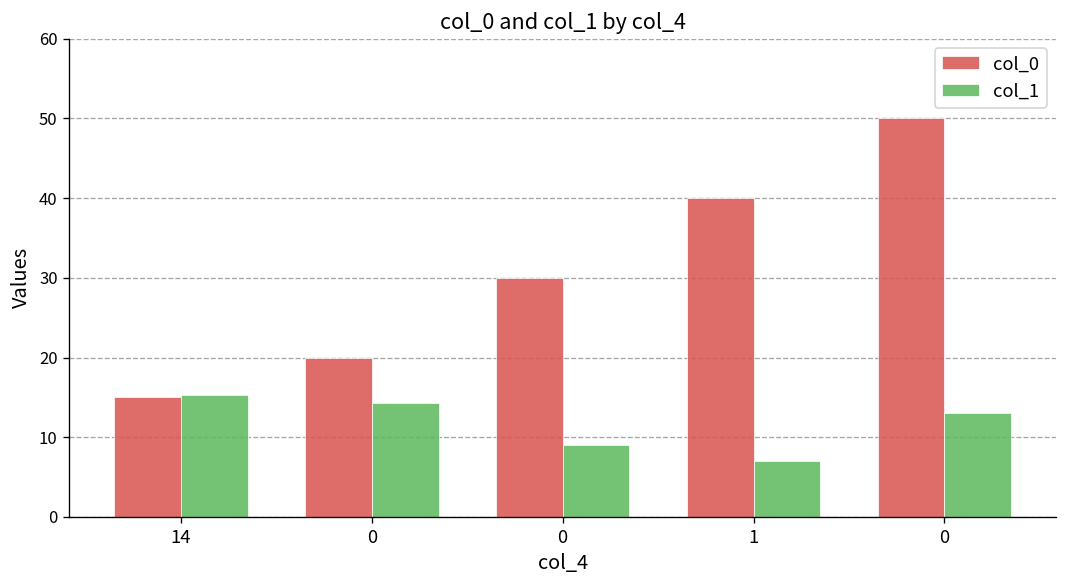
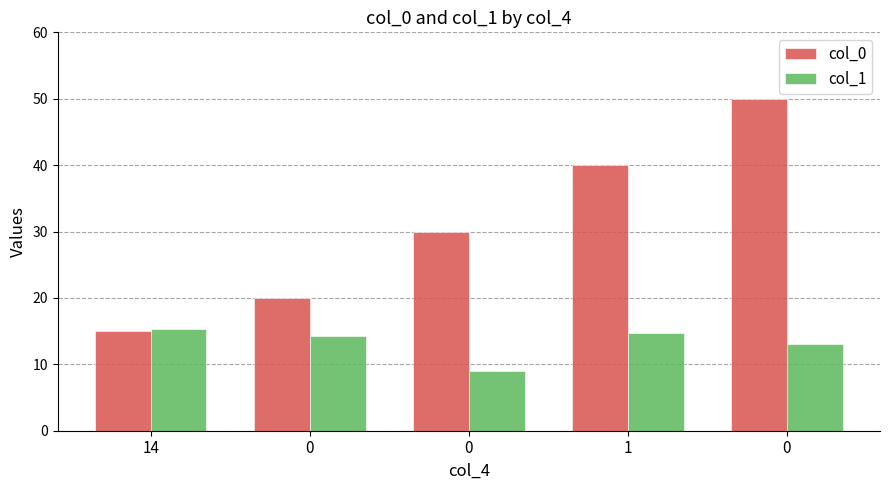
col_1, 1: 7 -> 15
